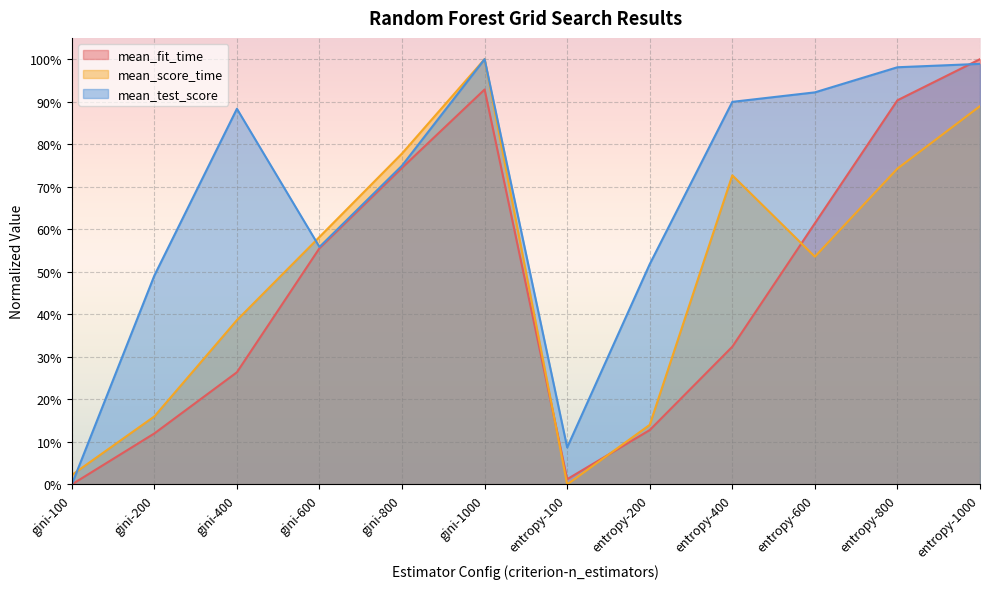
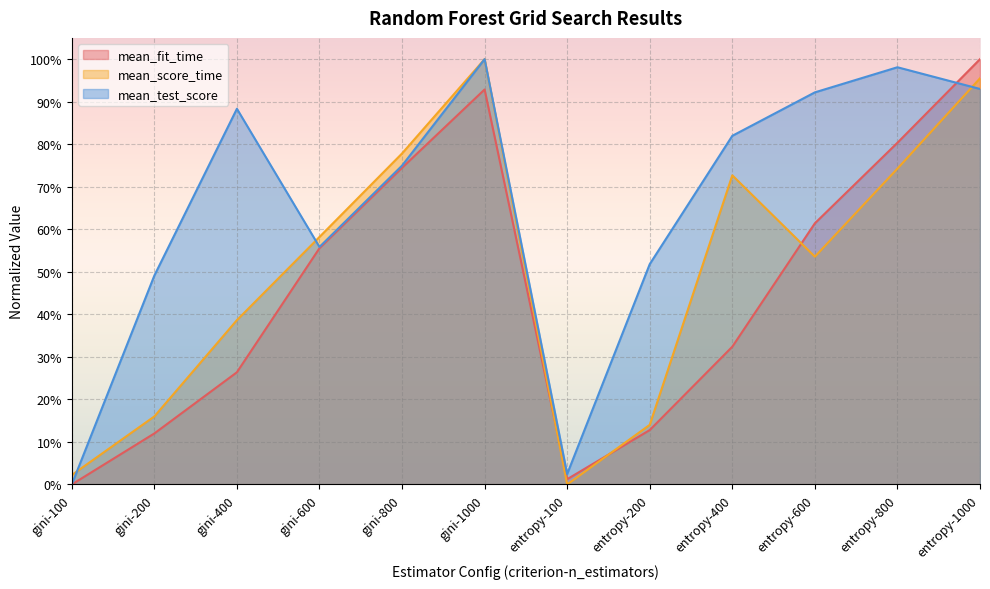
mean_test_score, entropy-100: 9% -> 2%
mean_test_score, entropy-400: 90% -> 82%
mean_fit_time, entropy-800: 90% -> 80%
mean_score_time, entropy-1000: 89% -> 95%
mean_test_score, entropy-1000: 99% -> 93%
